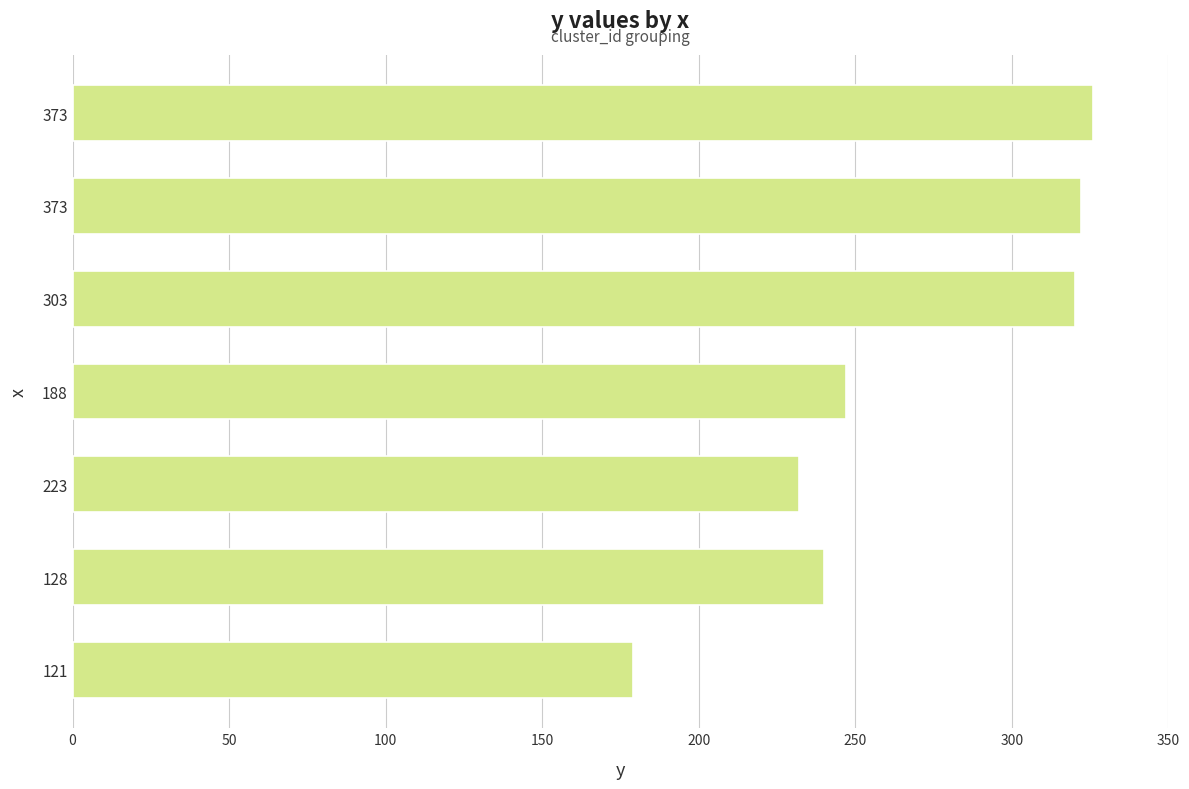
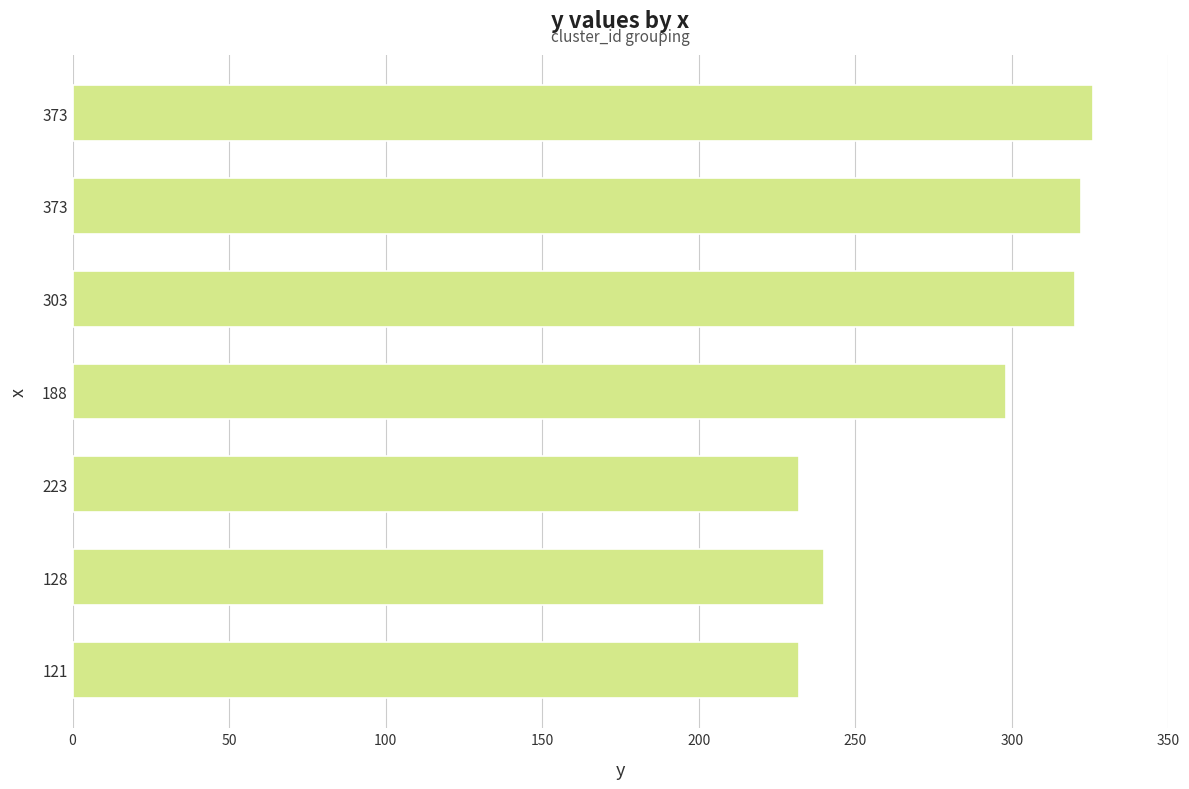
188: 247 -> 298
121: 179 -> 232
